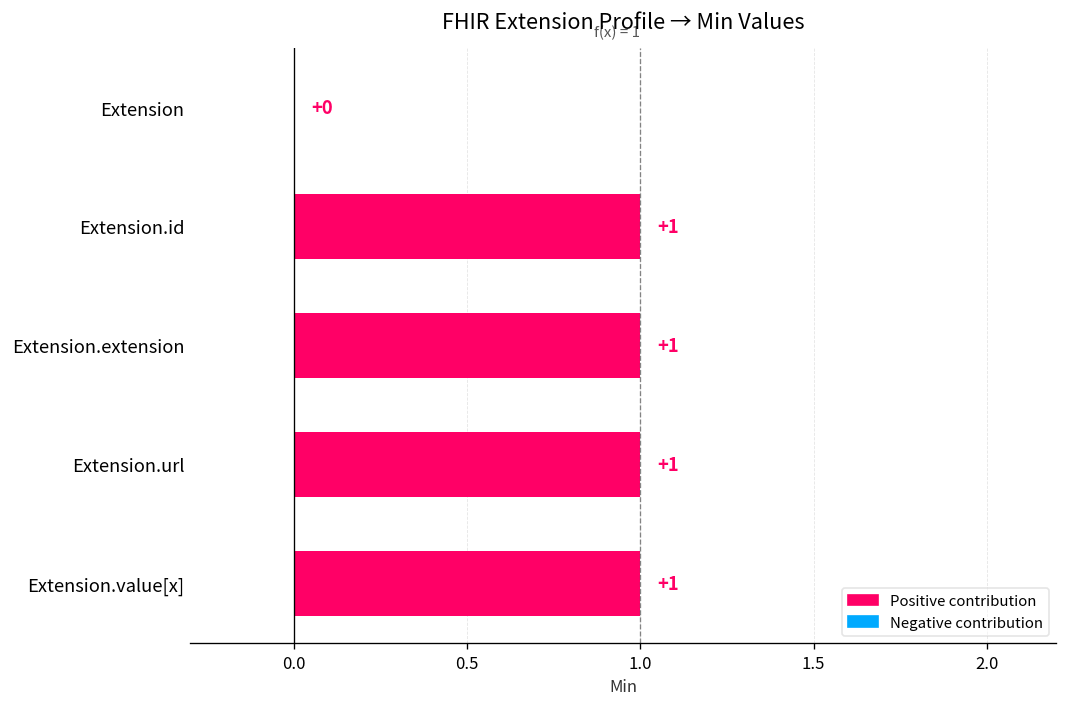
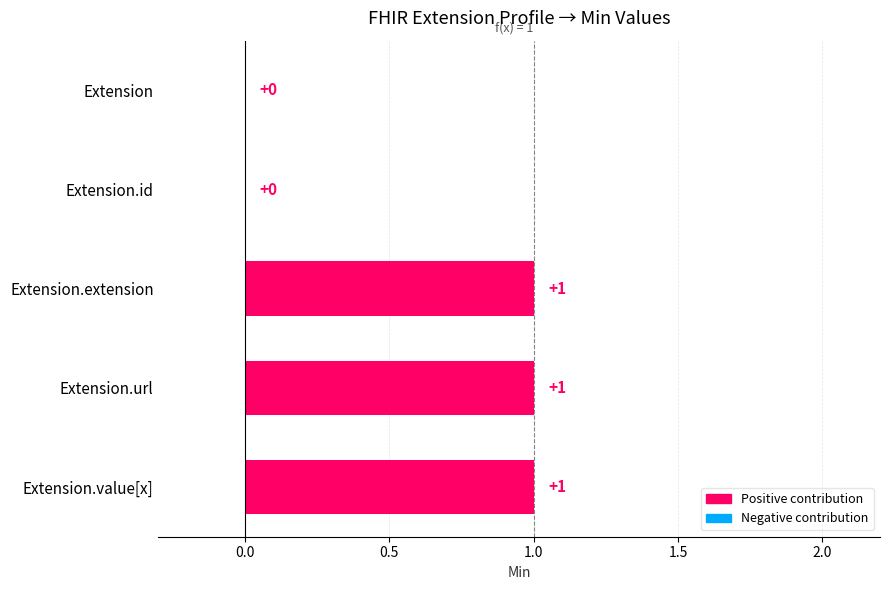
Extension.id: +1 -> +0
